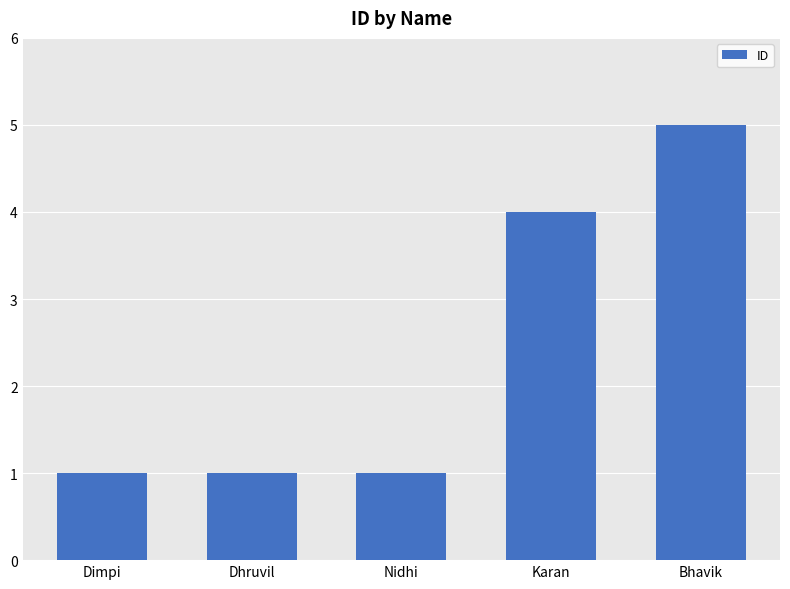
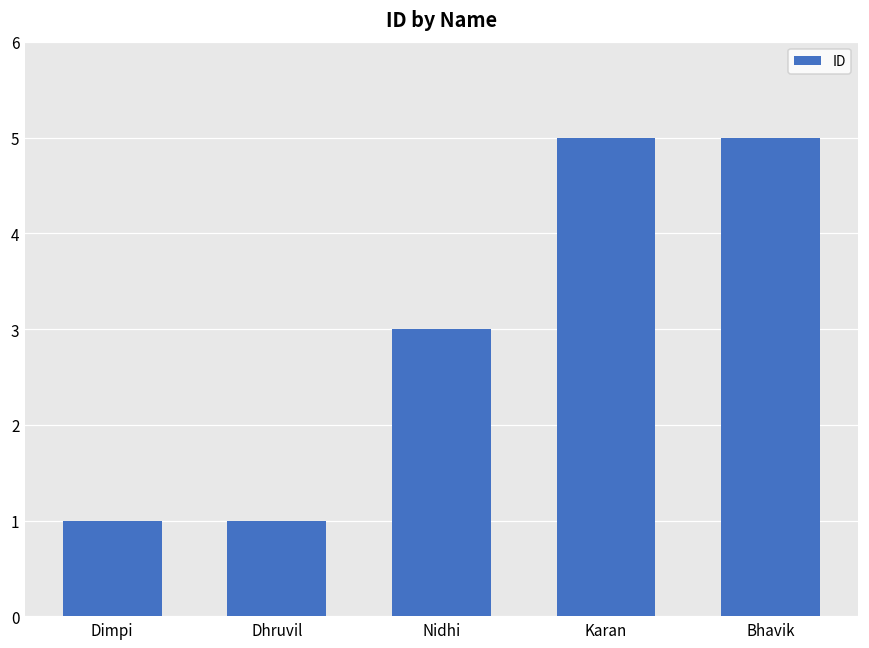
Nidhi: 1 -> 3
Karan: 4 -> 5
